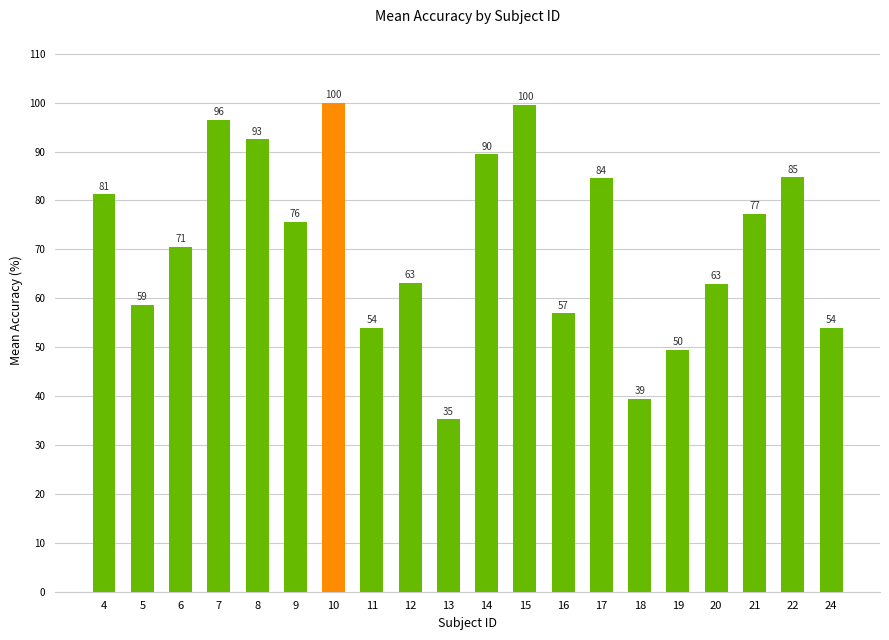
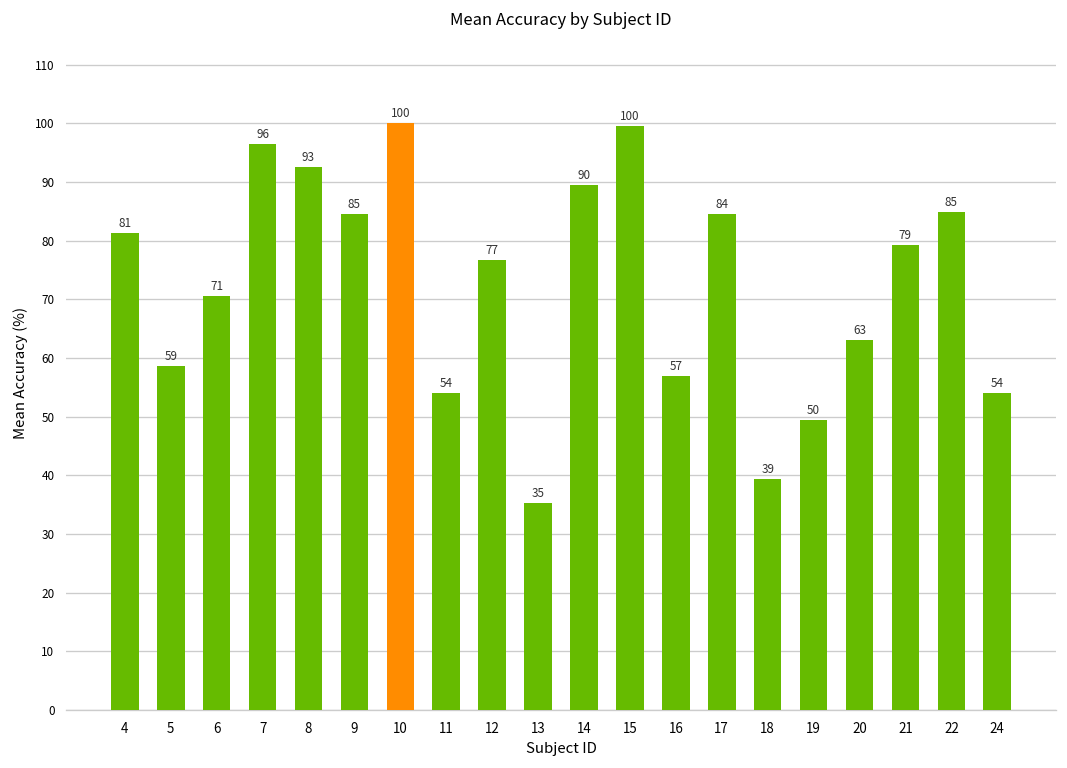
9: 76 -> 85
12: 63 -> 77
21: 77 -> 79
